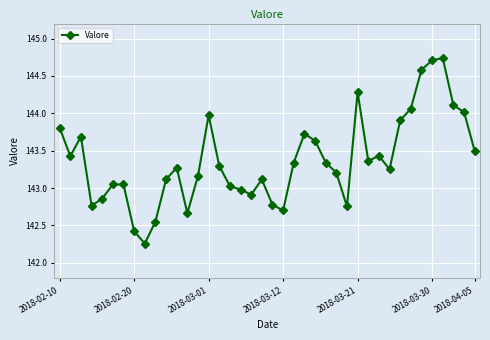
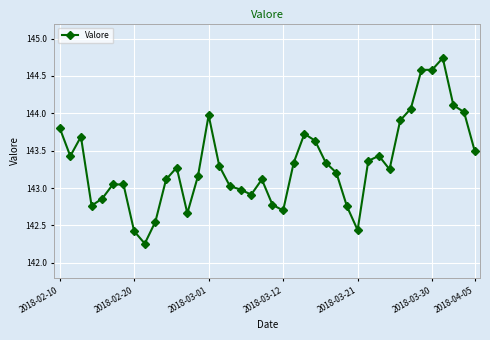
2018-03-21: 144.3 -> 142.4
2018-03-30: 144.7 -> 144.6
